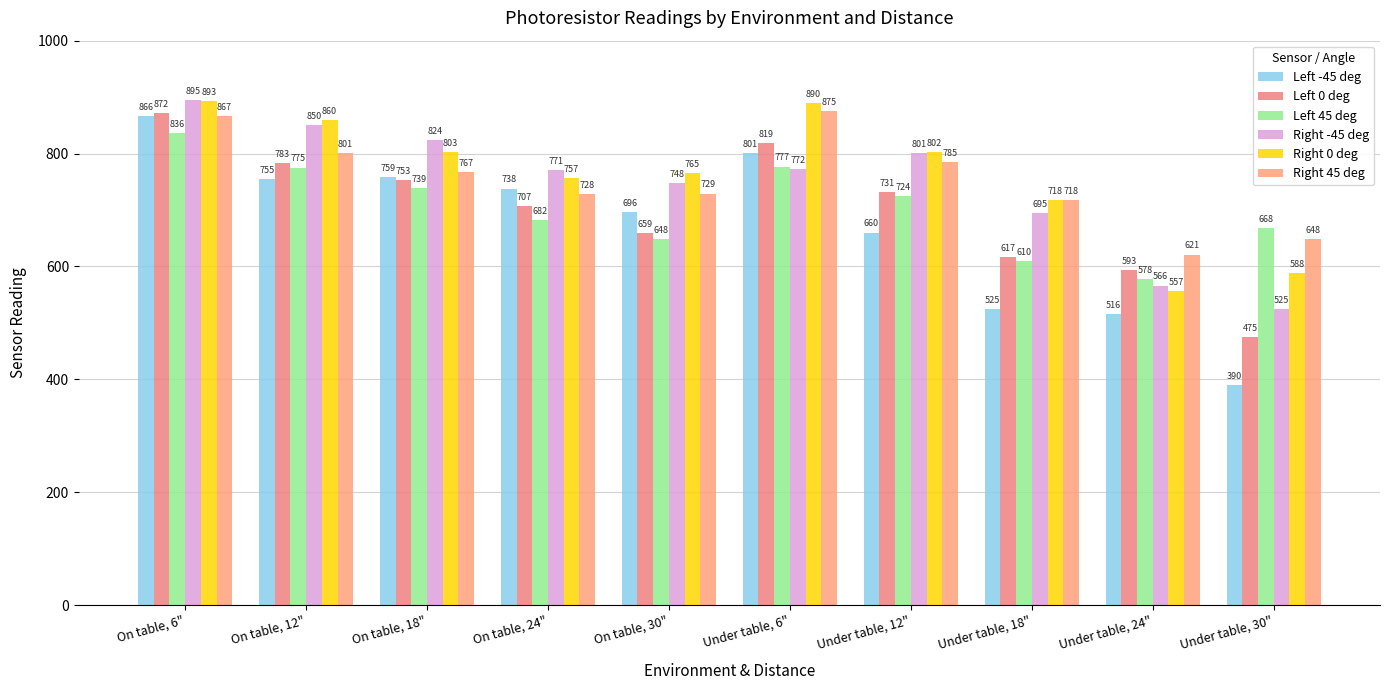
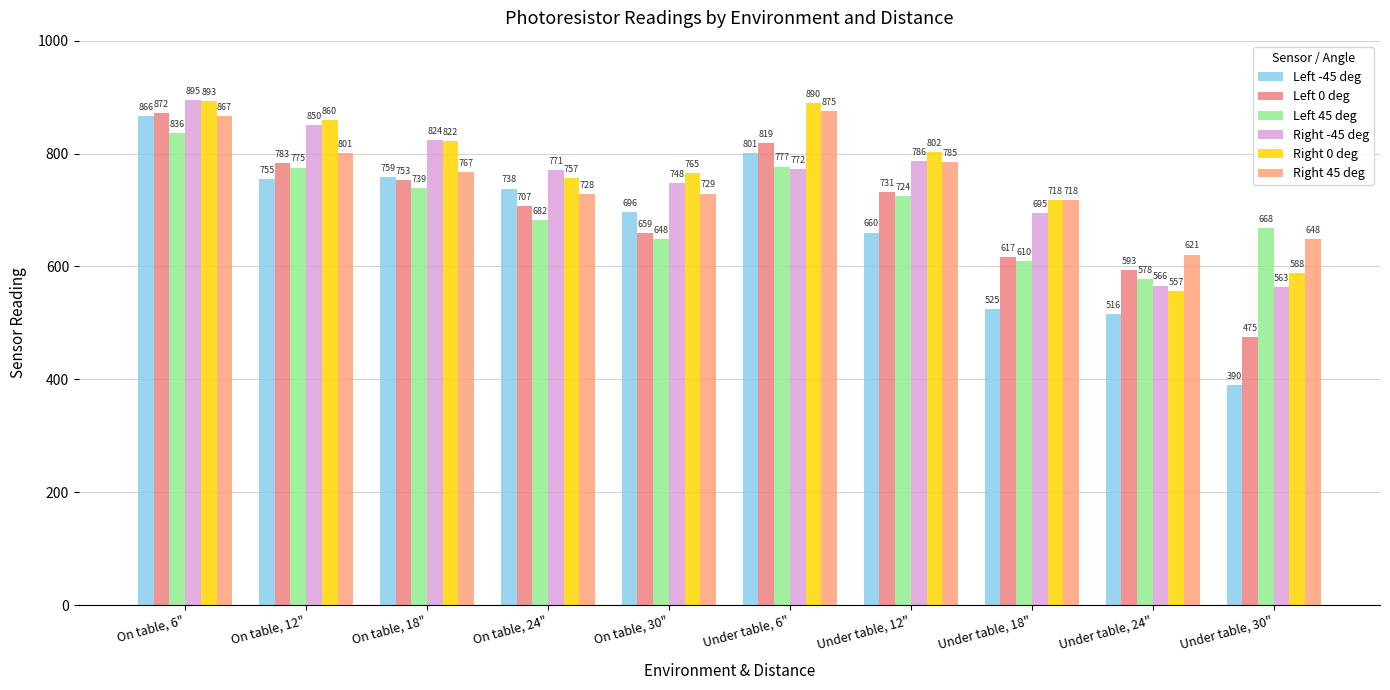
Right 0 deg, On table, 18": 803 -> 822
Right -45 deg, Under table, 12": 801 -> 786
Right -45 deg, Under table, 30": 525 -> 563
